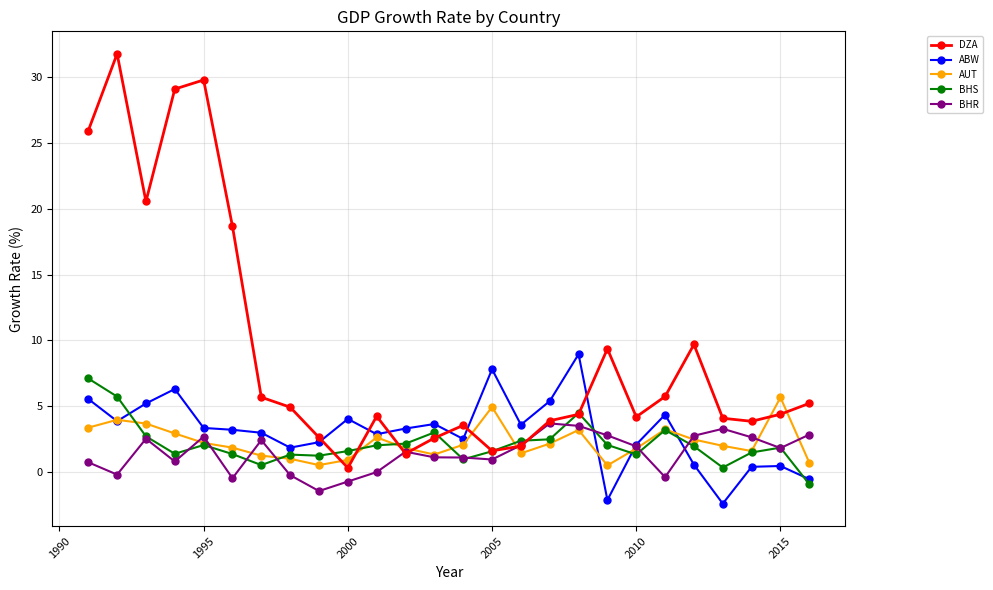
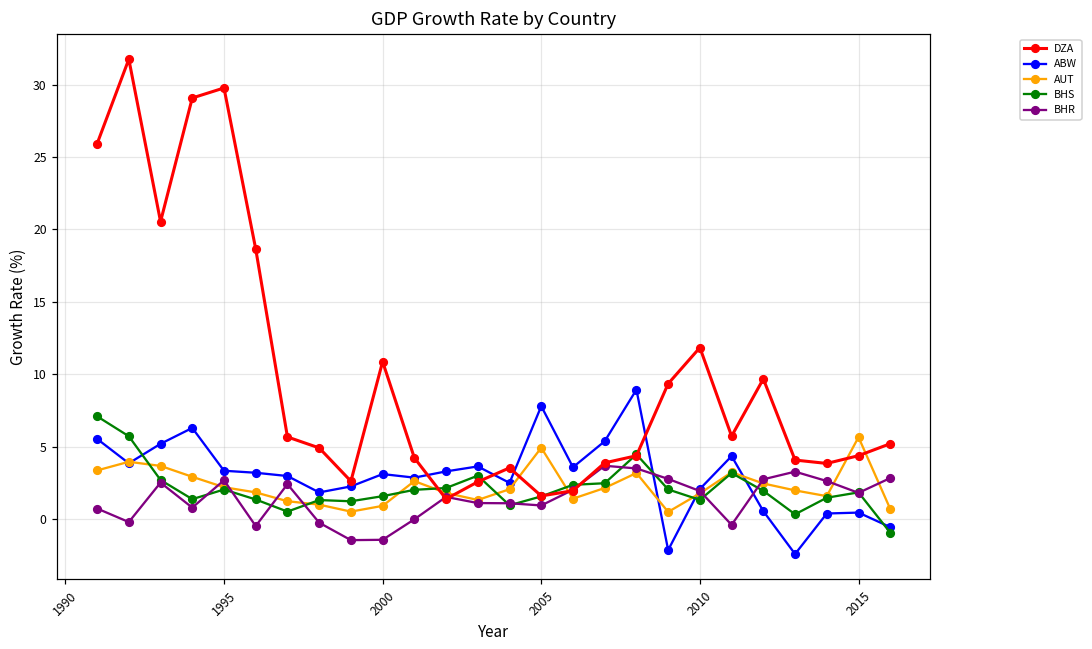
DZA, 2000: 0.3 -> 10.9
ABW, 2000: 4.0 -> 3.1
BHR, 2000: -0.7 -> -1.4
DZA, 2010: 4.2 -> 11.9
